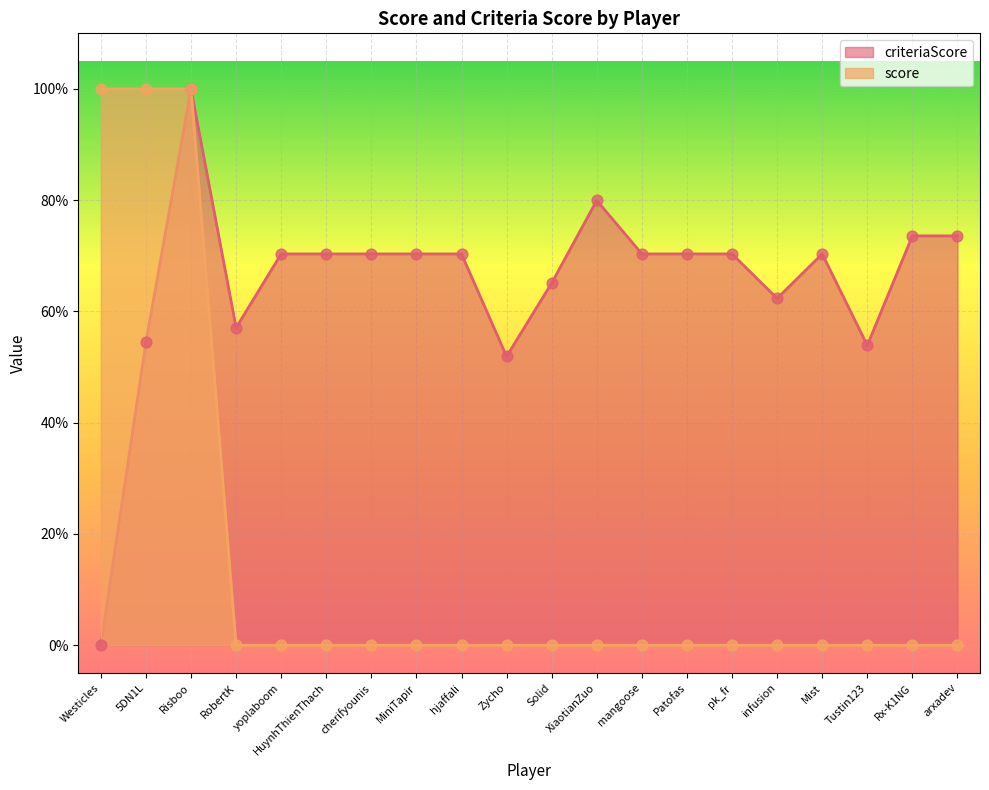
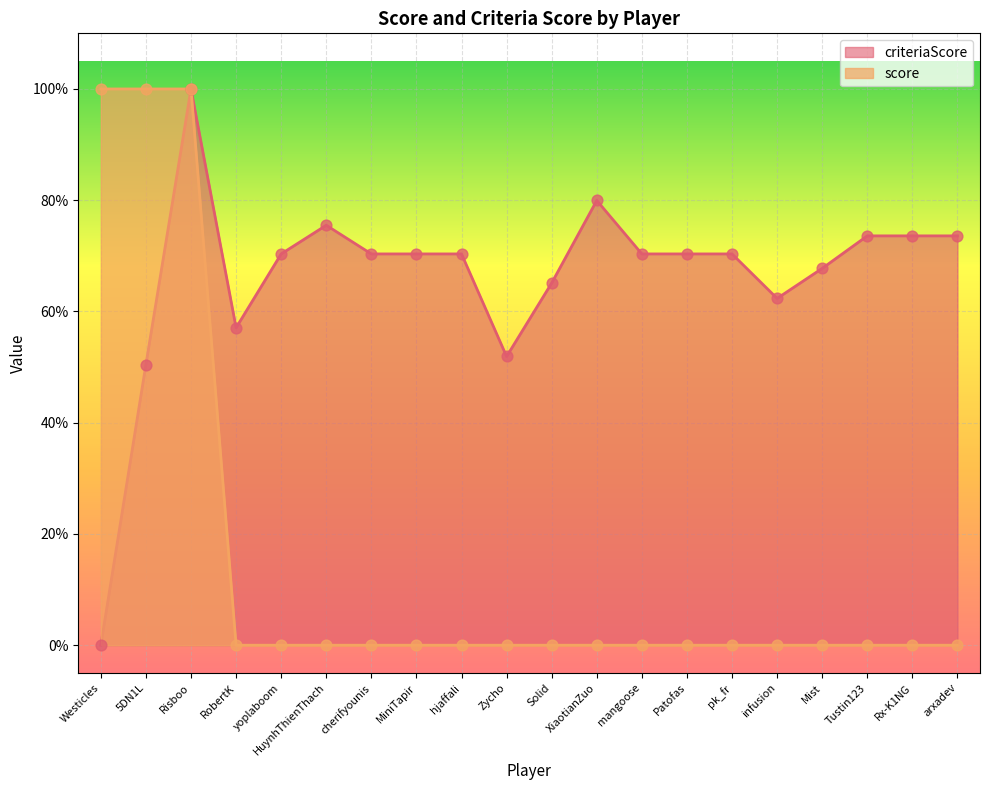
criteriaScore, 5DN1L: 54% -> 50%
criteriaScore, HuynhThienThach: 70% -> 75%
criteriaScore, Mist: 70% -> 68%
criteriaScore, Tustin123: 54% -> 74%
